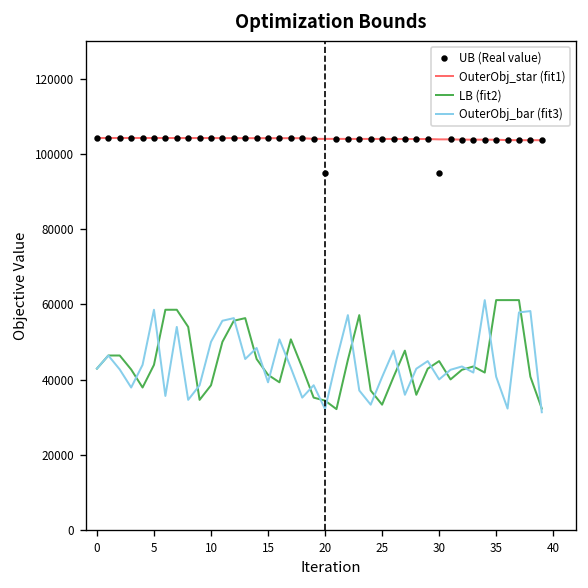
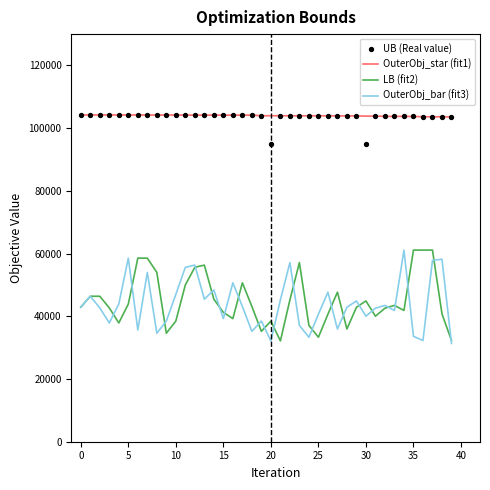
OuterObj_bar (fit3), 10: 50000 -> 47000
LB (fit2), 20: 34000 -> 38000
OuterObj_bar (fit3), 35: 41000 -> 34000
